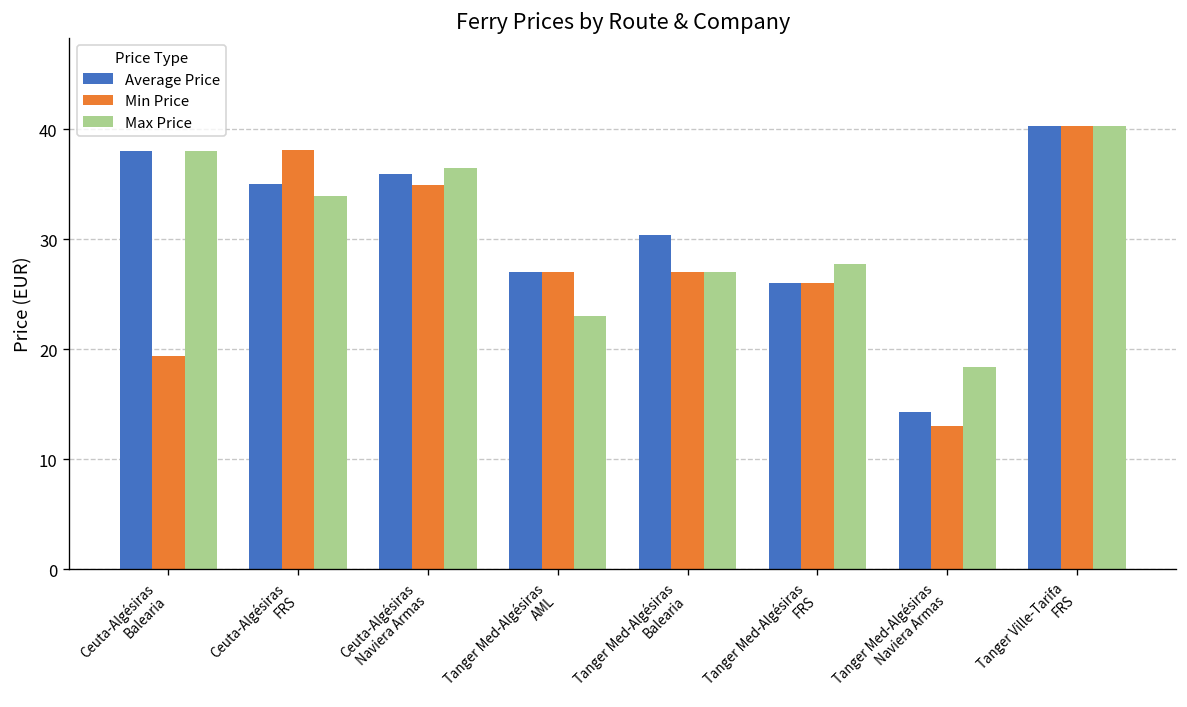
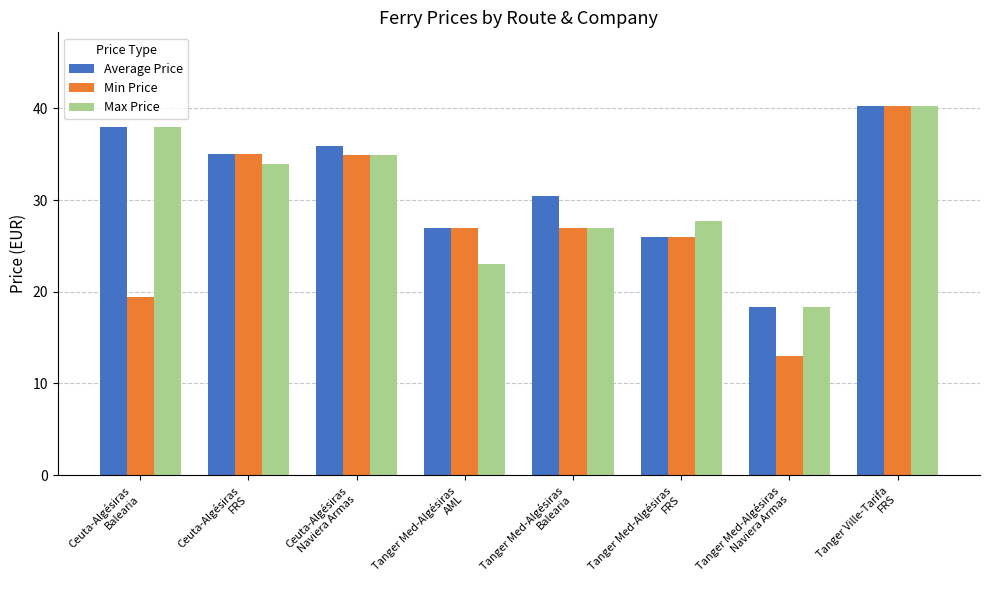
Min Price, Ceuta-Algésiras FRS: 38 -> 35
Max Price, Ceuta-Algésiras Naviera Armas: 37 -> 35
Average Price, Tanger Med-Algésiras Naviera Armas: 14 -> 18
